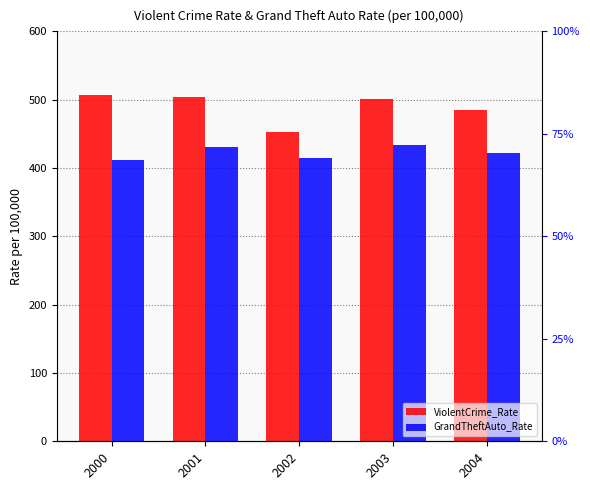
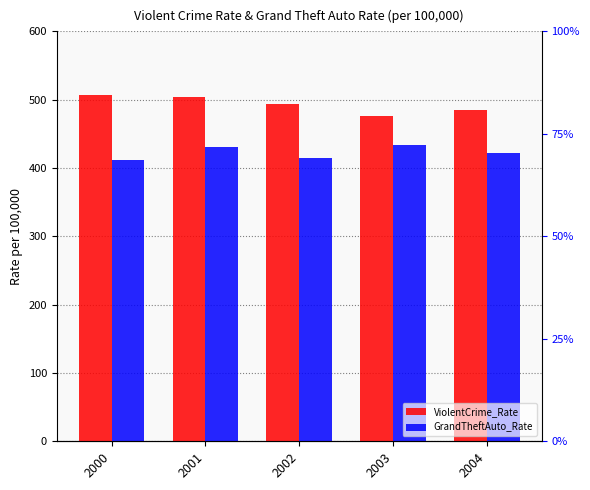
ViolentCrime_Rate, 2002: 450 -> 490
ViolentCrime_Rate, 2003: 500 -> 480
